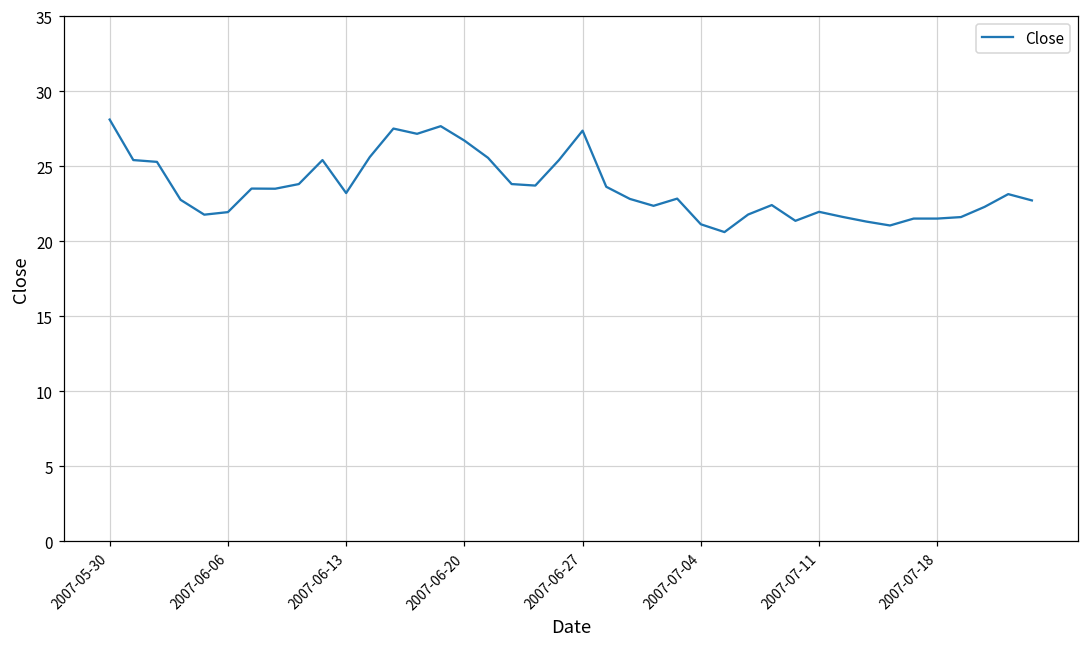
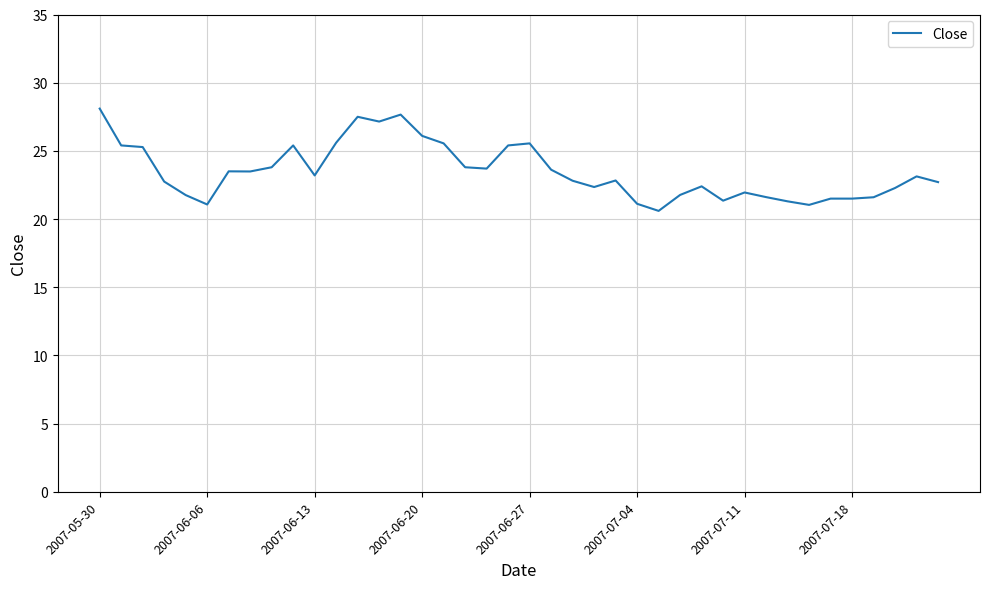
2007-06-06: 21.9 -> 21.1
2007-06-20: 26.7 -> 26.1
2007-06-27: 27.4 -> 25.6
